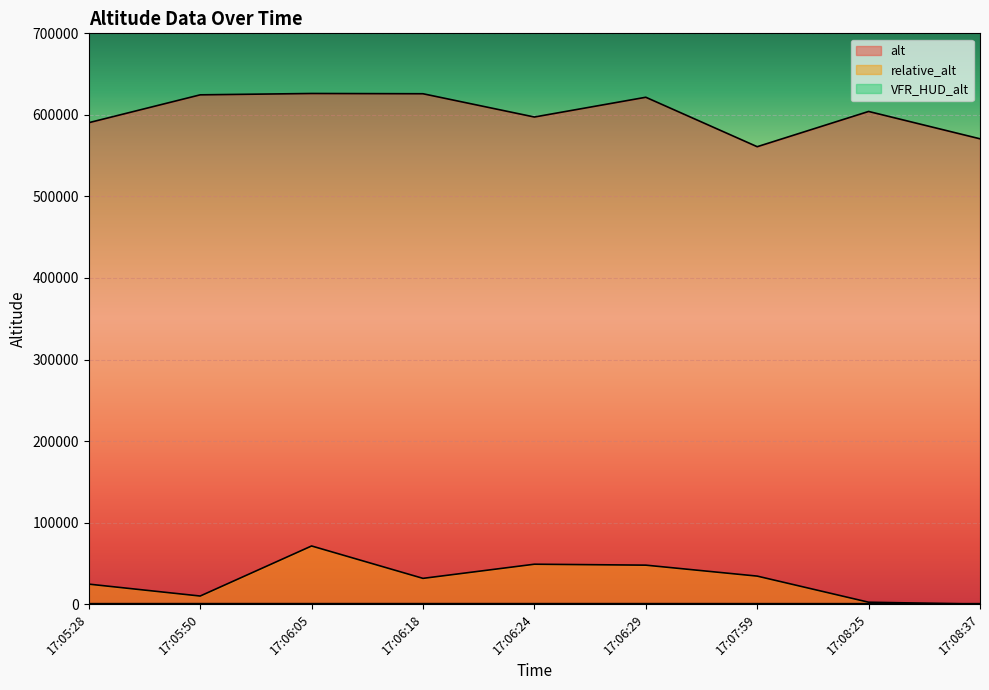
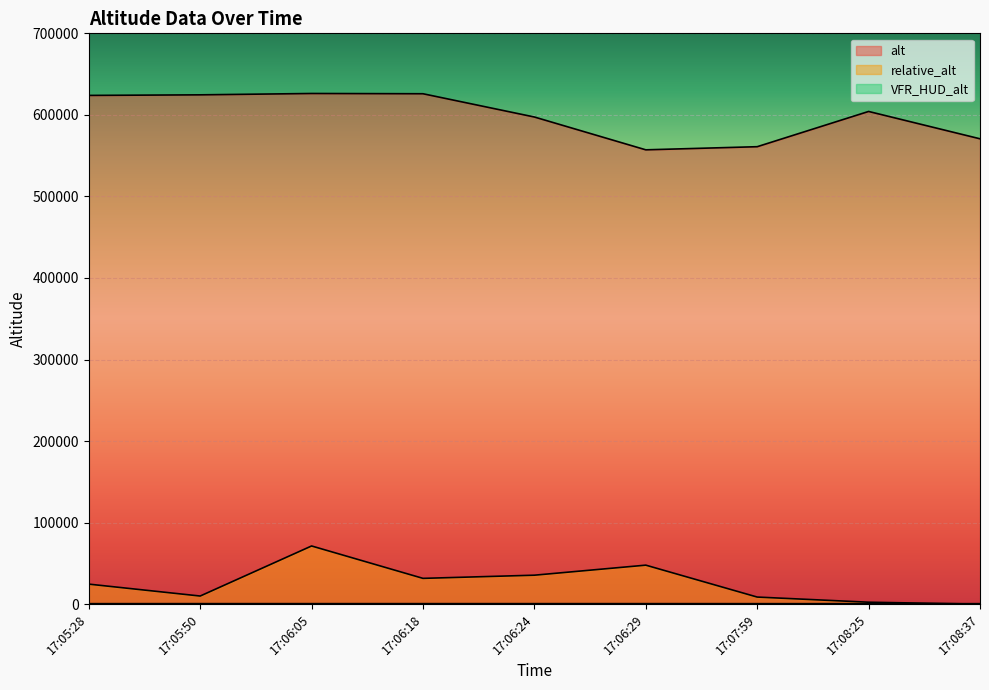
alt, 17:05:28: 590000 -> 620000
relative_alt, 17:06:24: 50000 -> 40000
alt, 17:06:29: 620000 -> 560000
relative_alt, 17:07:59: 30000 -> 10000
